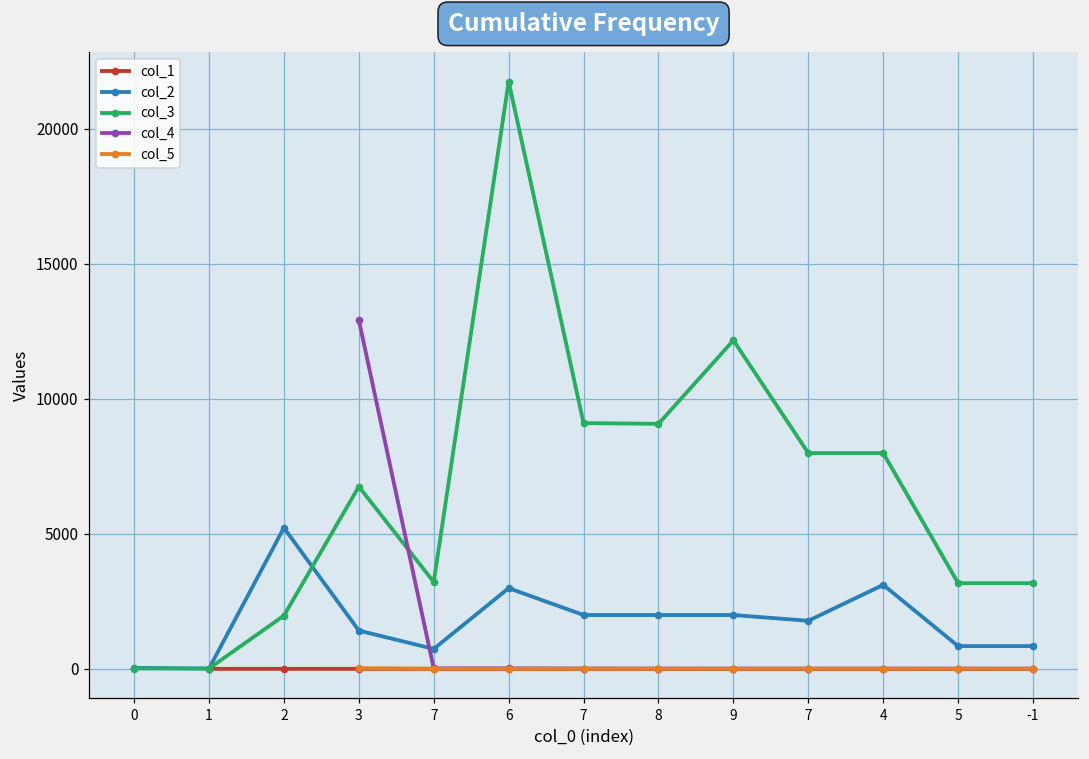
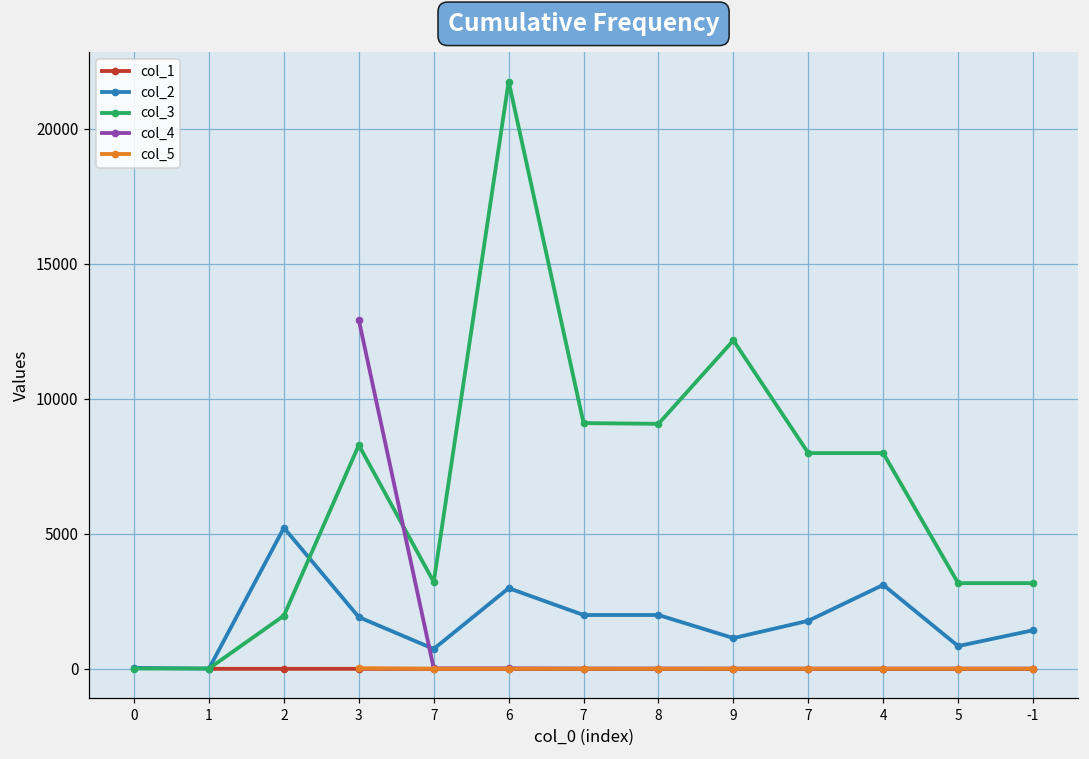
col_2, 3: 1400 -> 1900
col_3, 3: 6700 -> 8300
col_2, 9: 2000 -> 1100
col_2, -1: 800 -> 1400
